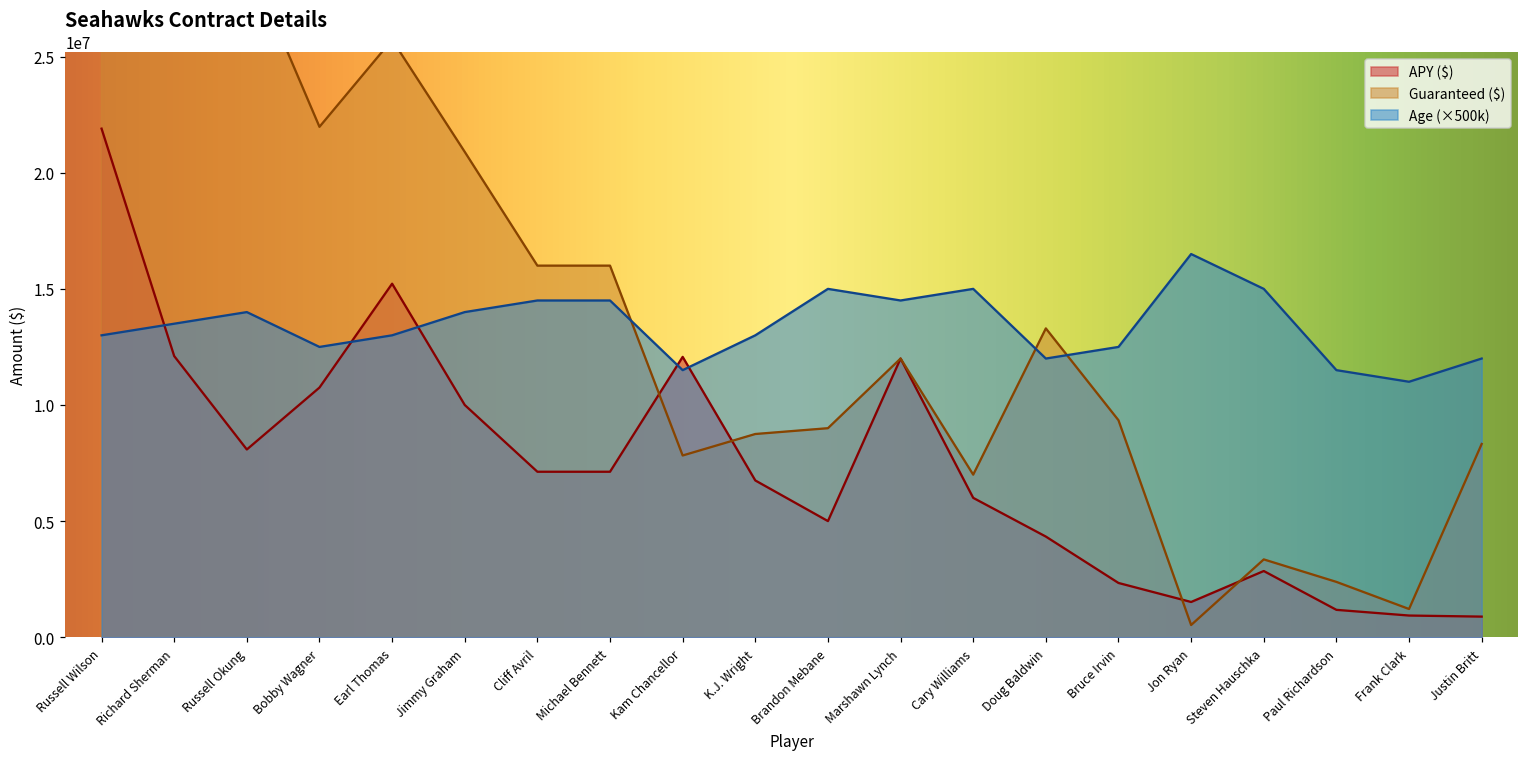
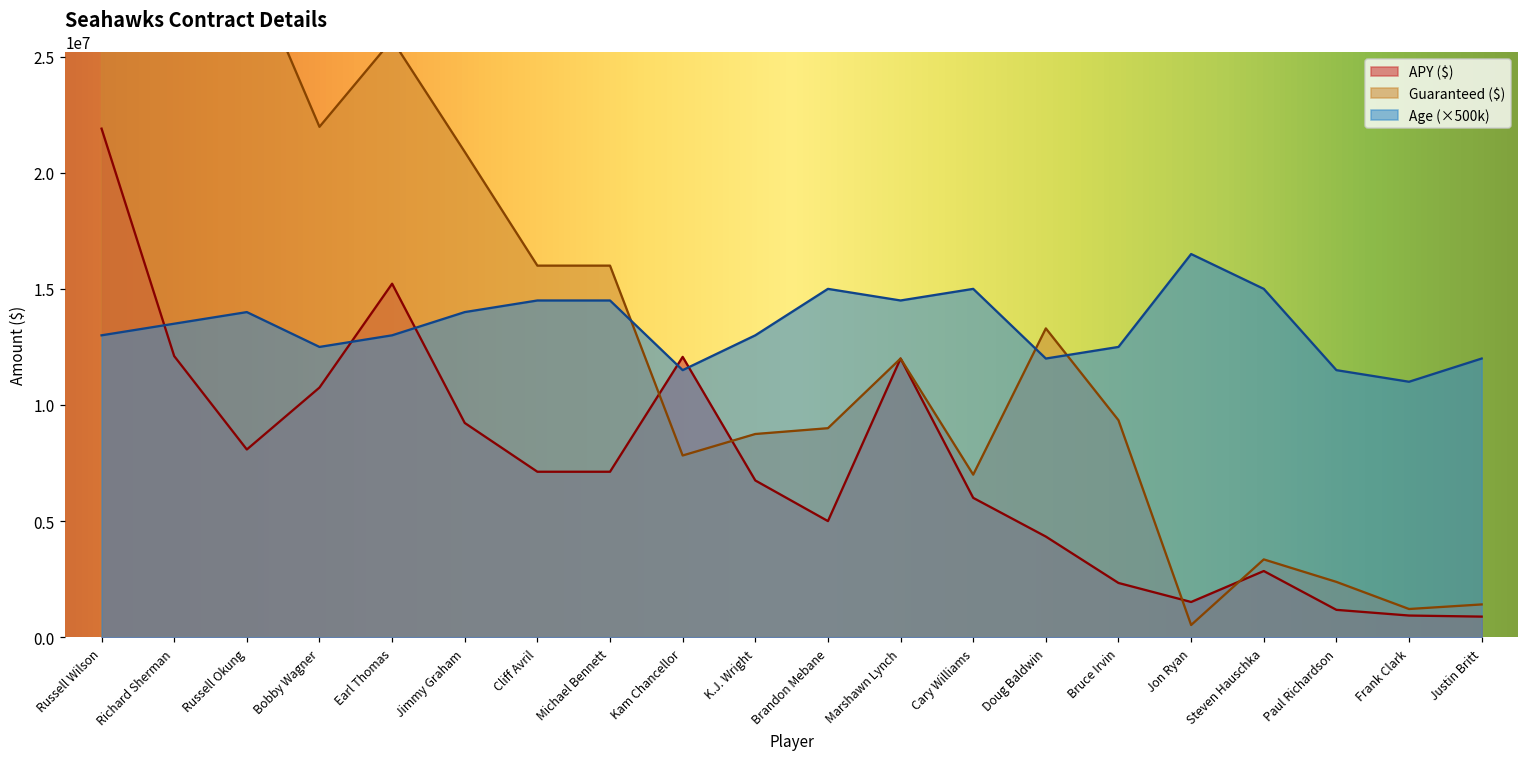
APY ($), Jimmy Graham: 10000000 -> 9200000
Guaranteed ($), Justin Britt: 8300000 -> 1400000
